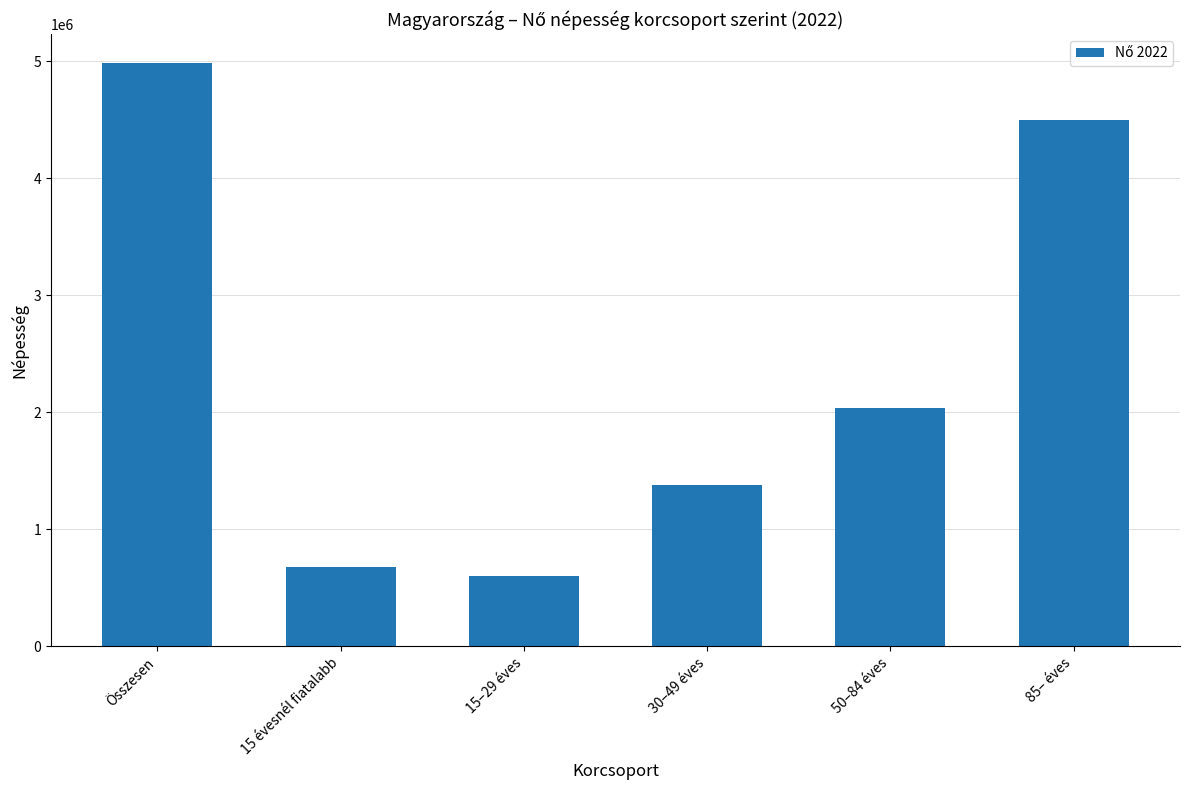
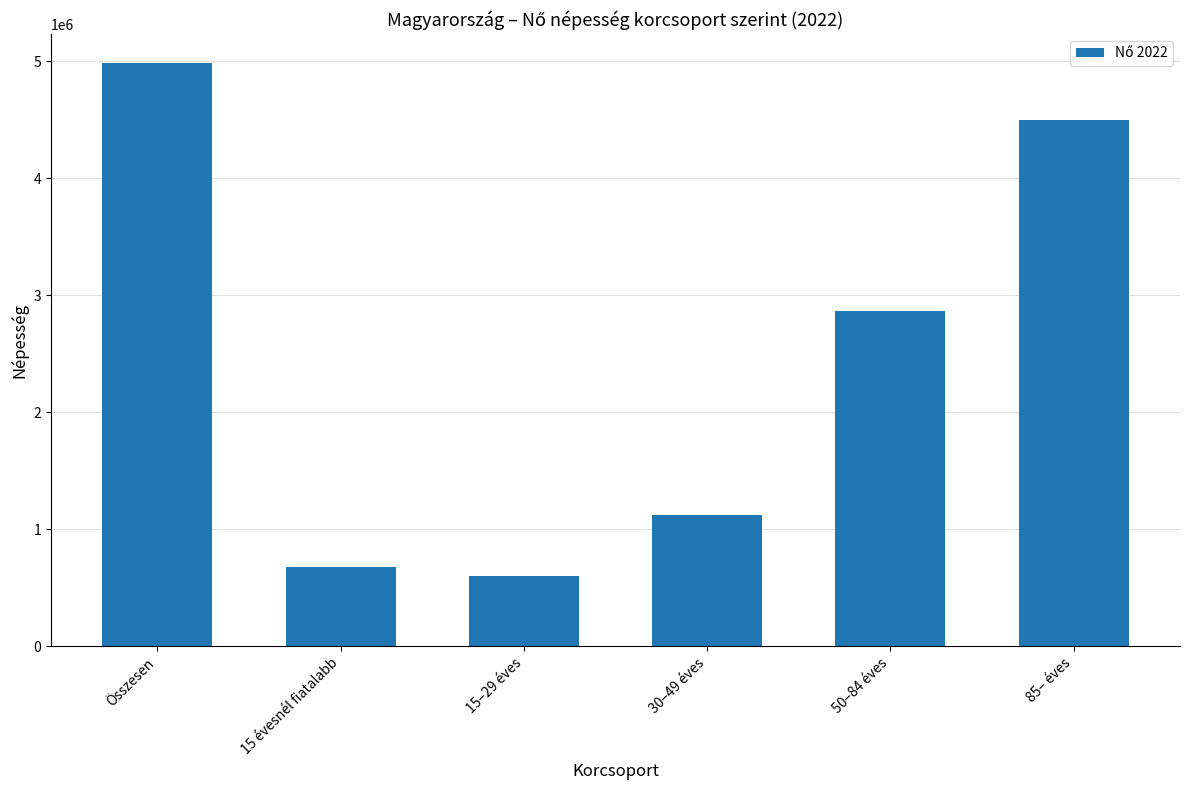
30–49 éves: 1370000 -> 1120000
50–84 éves: 2040000 -> 2870000
